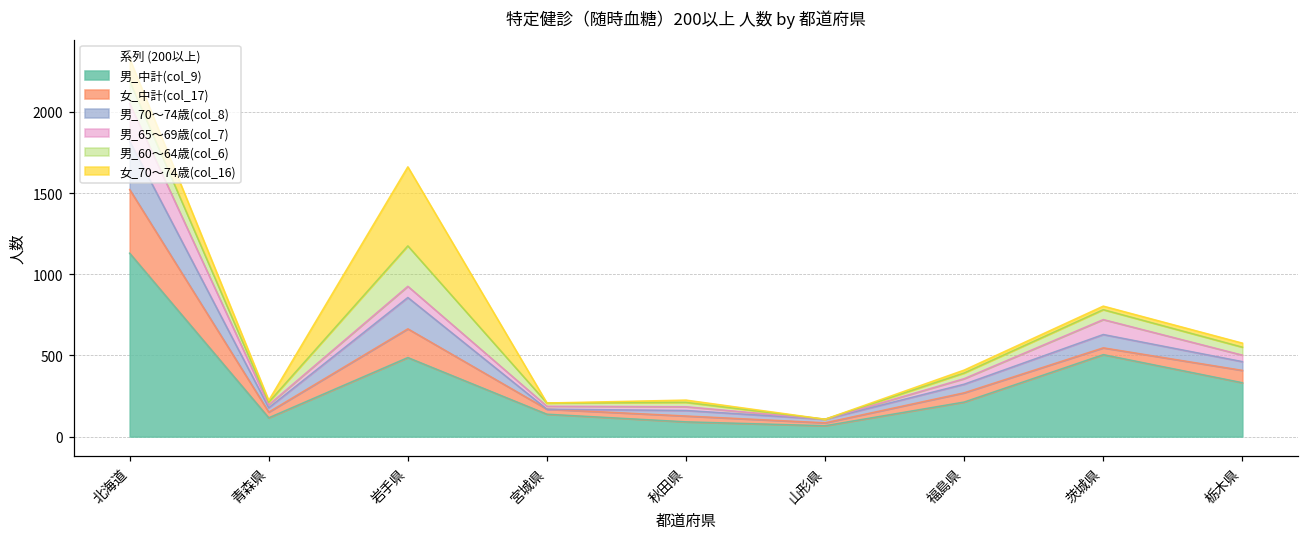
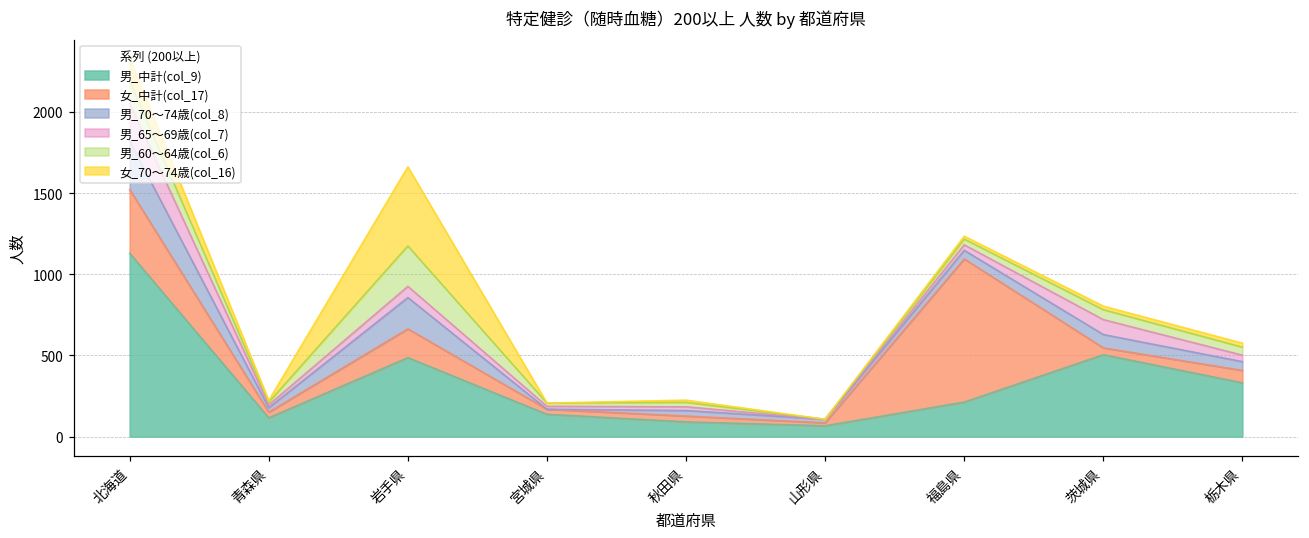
女_中計(col_17), 福島県: 60 -> 880
